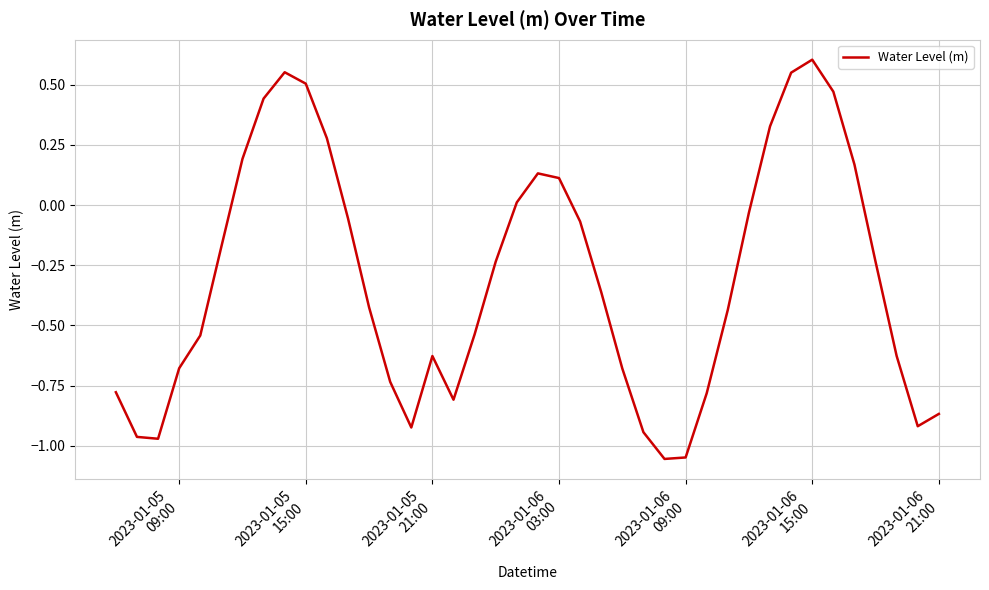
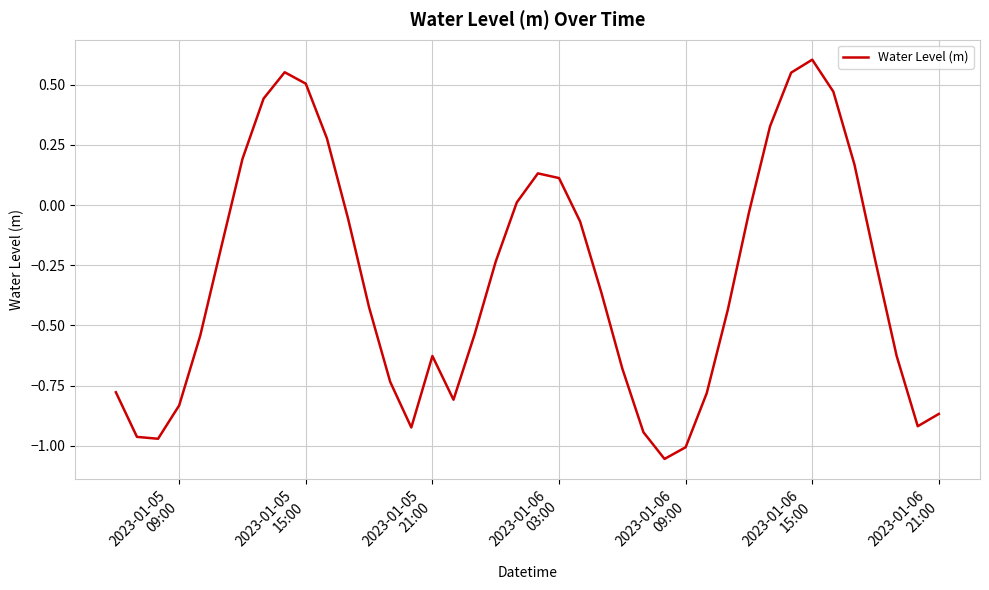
2023-01-05 09:00: -0.68 -> -0.83
2023-01-06 09:00: -1.05 -> -1.01
